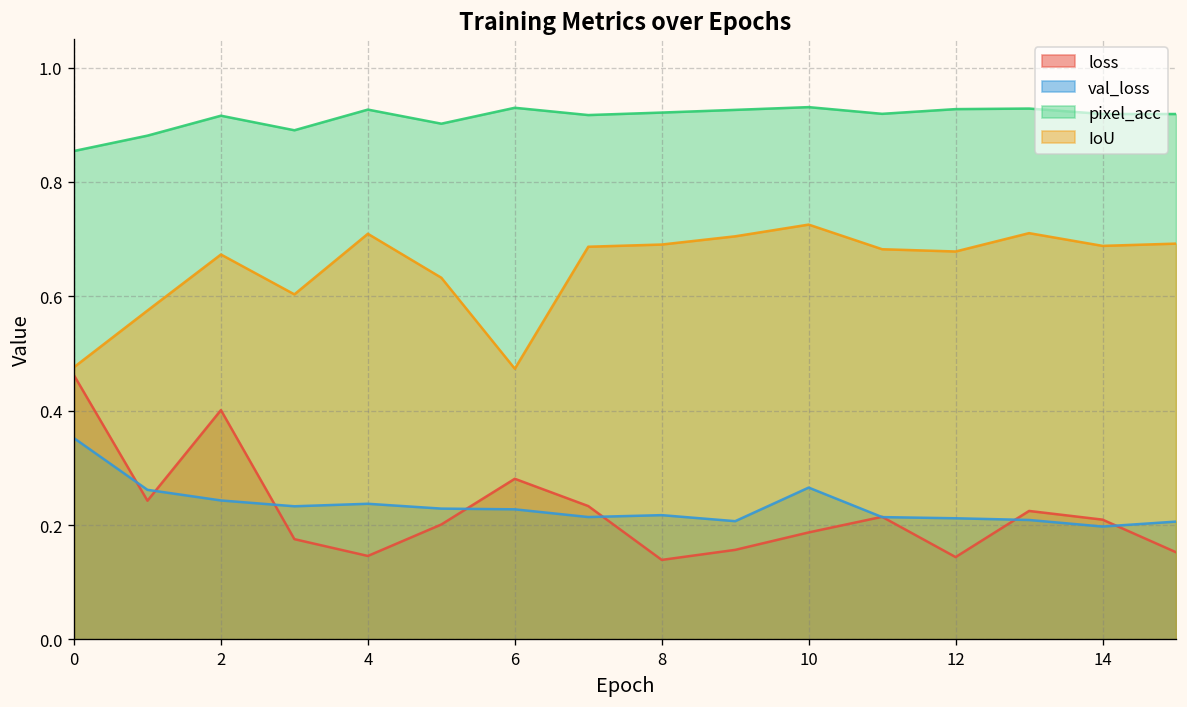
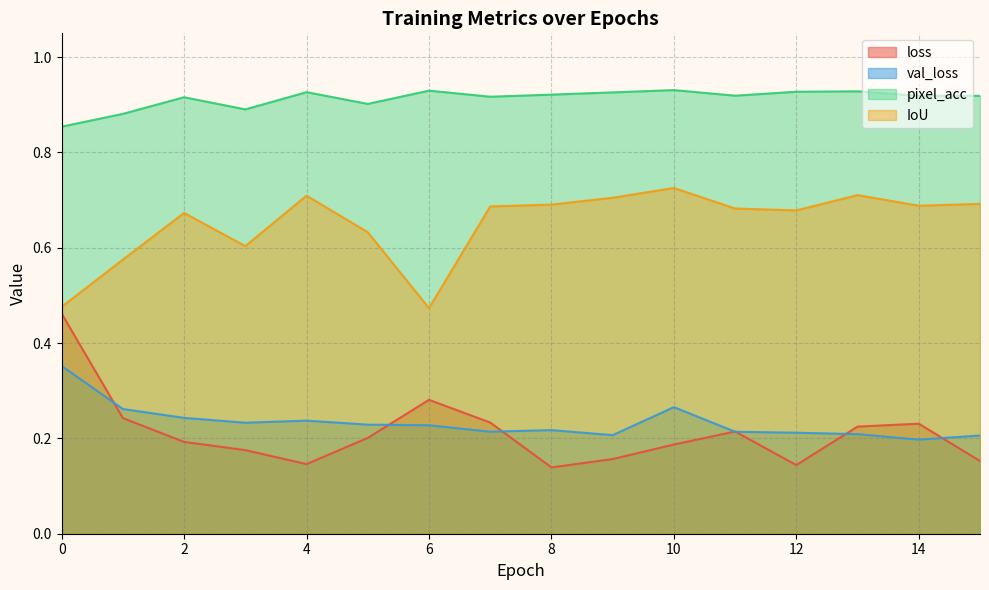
loss, 2: 0.40 -> 0.19
loss, 14: 0.21 -> 0.23
